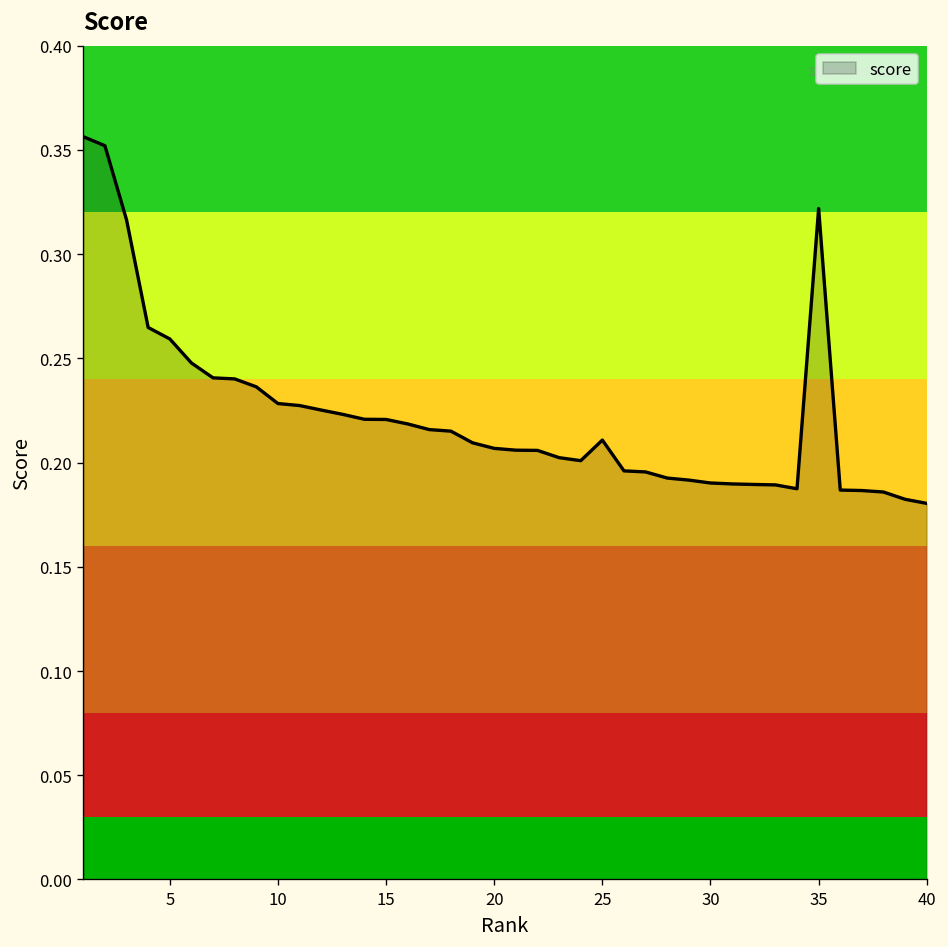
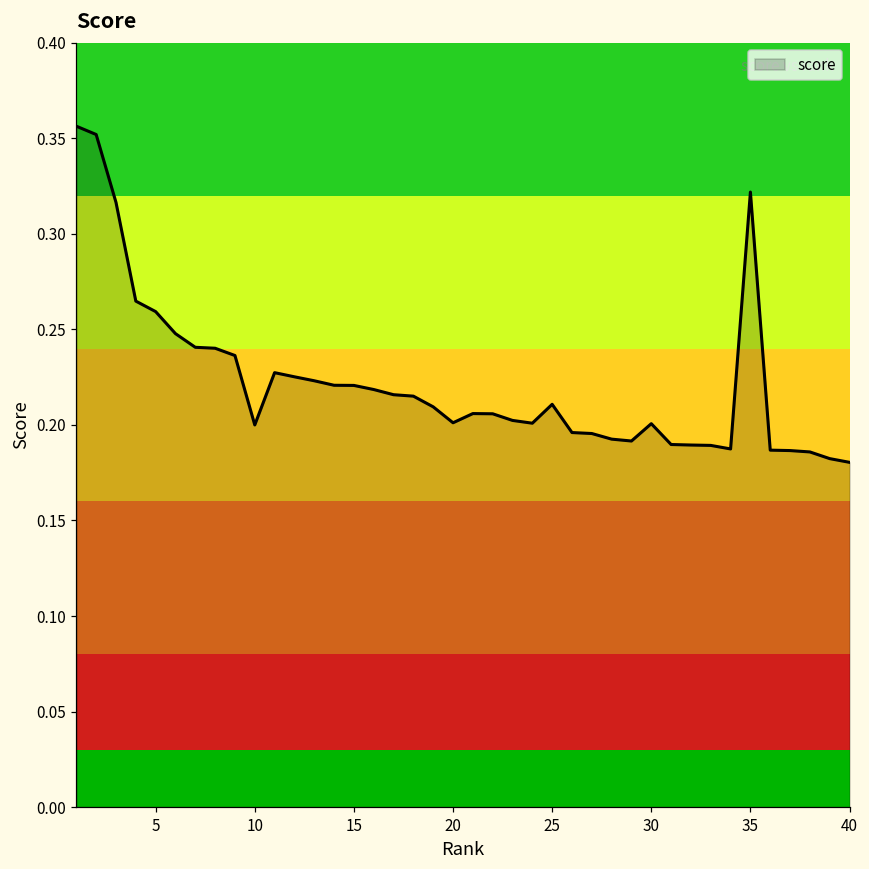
10: 0.228 -> 0.200
20: 0.207 -> 0.201
30: 0.190 -> 0.201
